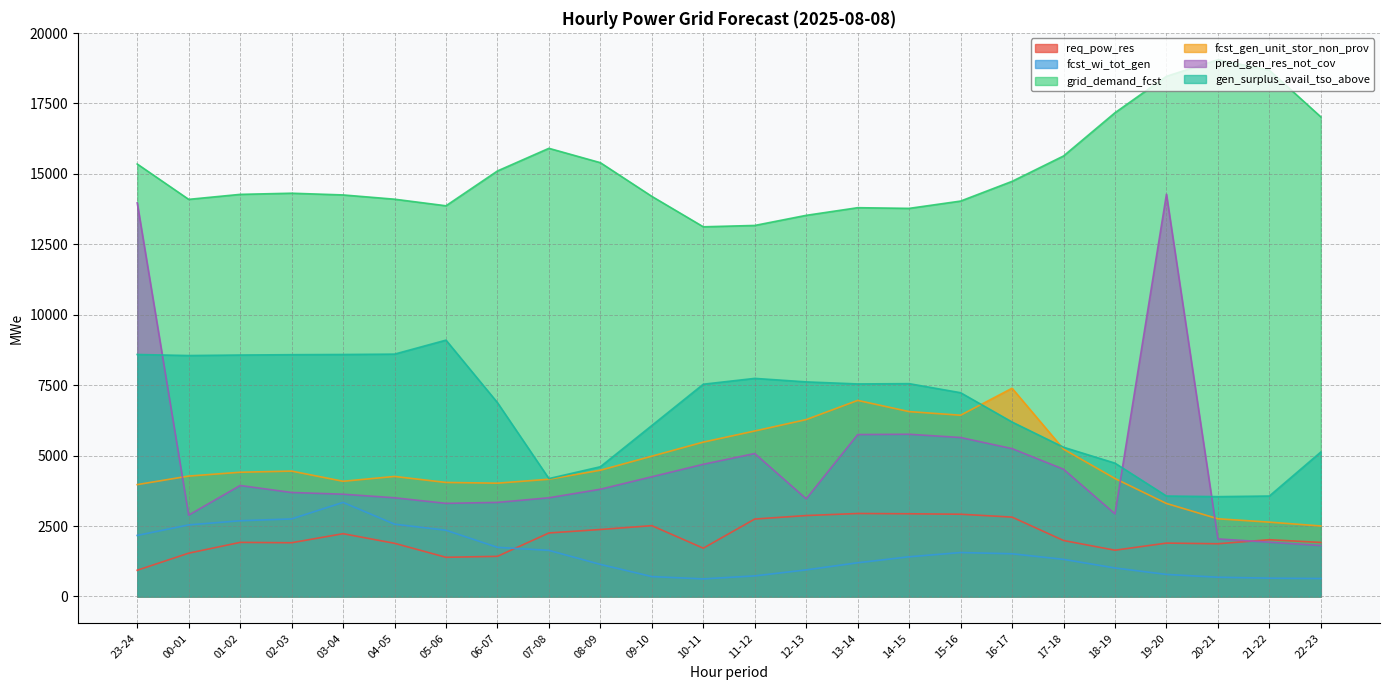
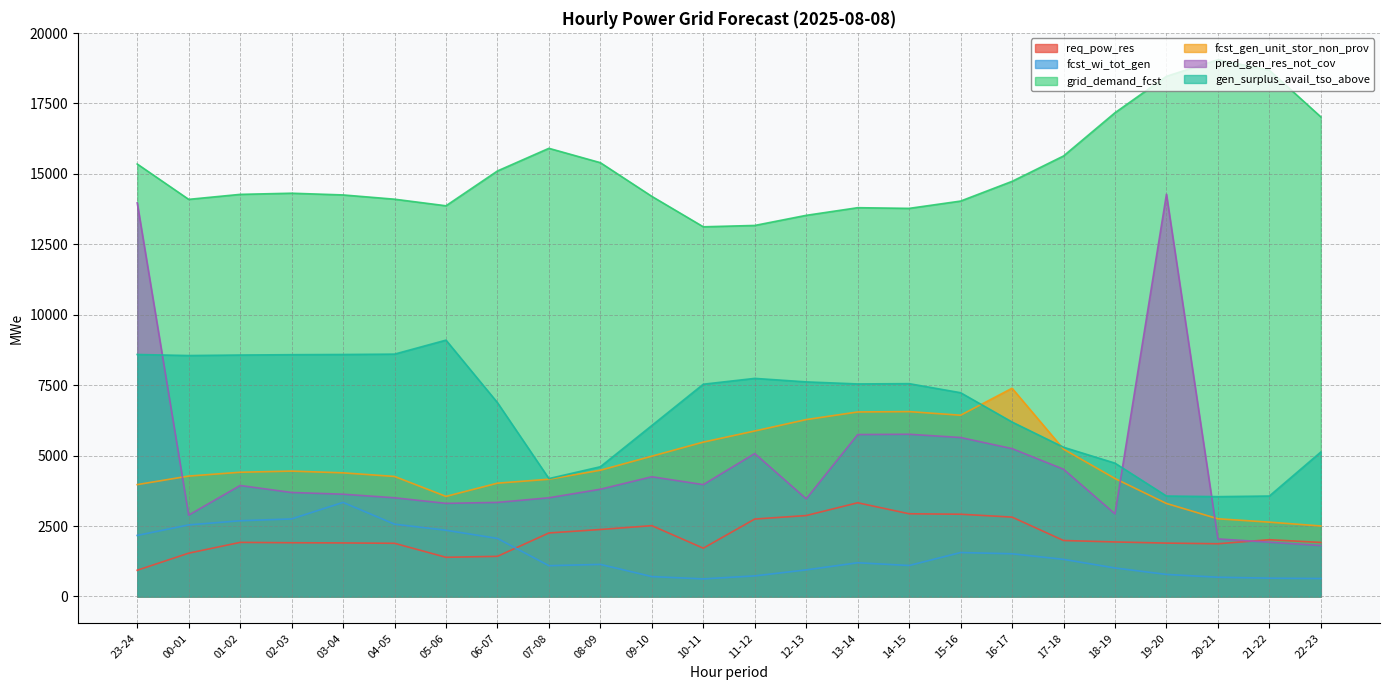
req_pow_res, 03-04: 2200 -> 1900
fcst_gen_unit_stor_non_prov, 03-04: 4100 -> 4400
fcst_gen_unit_stor_non_prov, 05-06: 4000 -> 3600
fcst_wi_tot_gen, 06-07: 1700 -> 2100
fcst_wi_tot_gen, 07-08: 1600 -> 1100
pred_gen_res_not_cov, 10-11: 4700 -> 4000
req_pow_res, 13-14: 2900 -> 3300
fcst_gen_unit_stor_non_prov, 13-14: 7000 -> 6600
fcst_wi_tot_gen, 14-15: 1400 -> 1100
req_pow_res, 18-19: 1600 -> 1900
